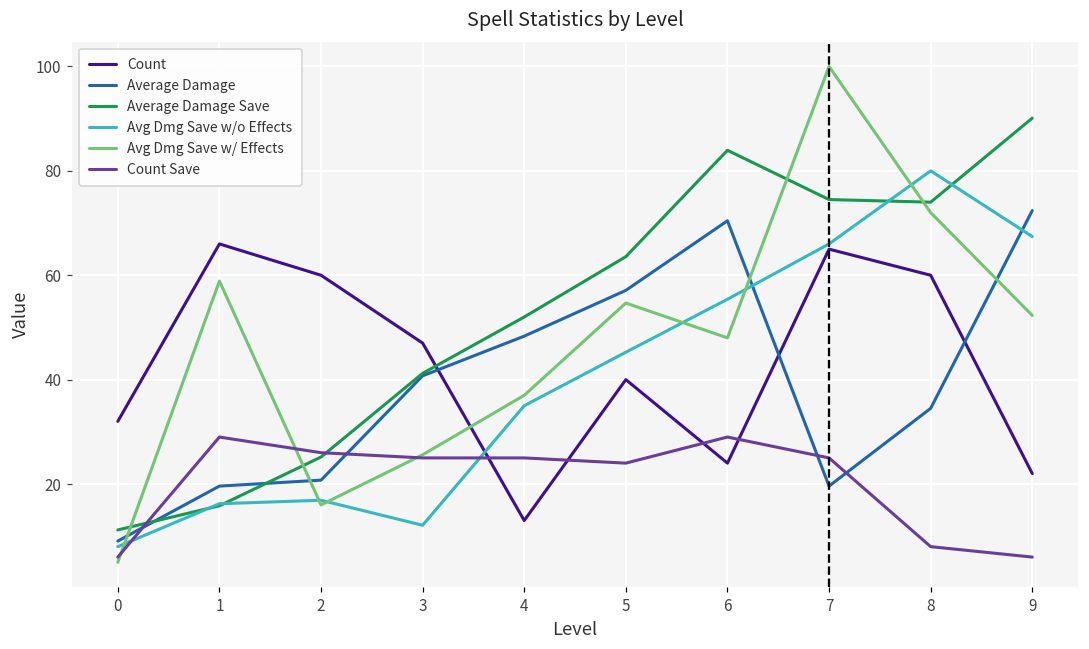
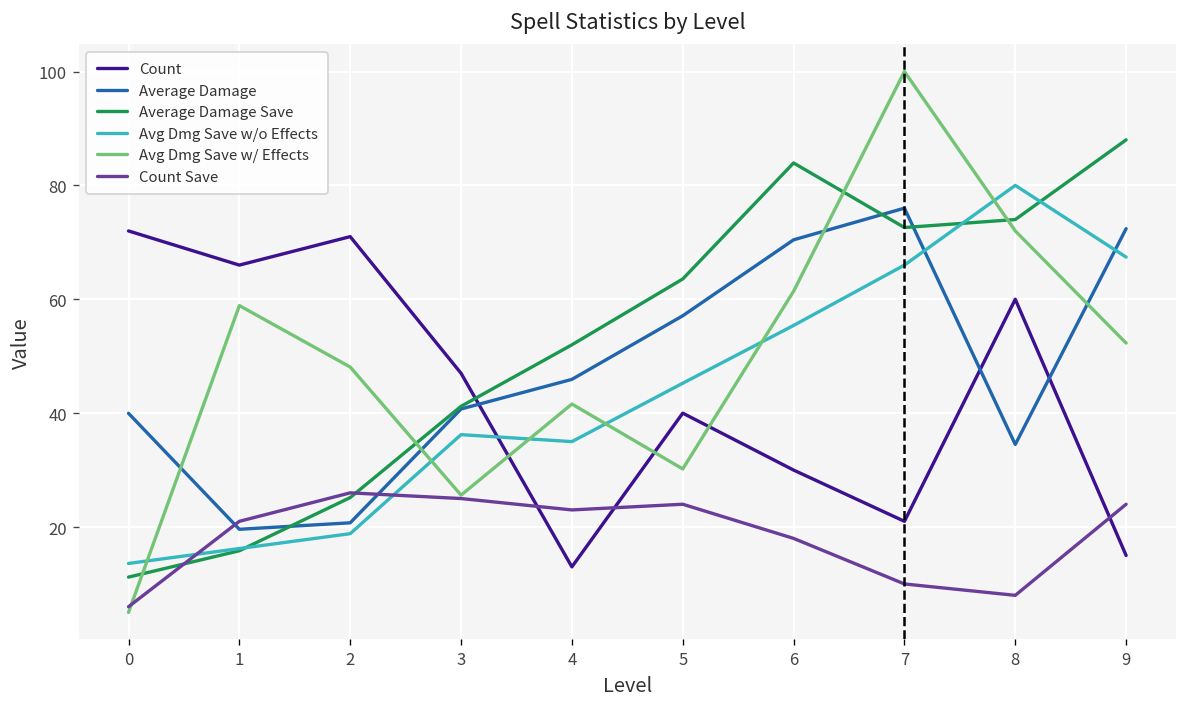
Count, 0: 32 -> 72
Average Damage, 0: 9 -> 40
Avg Dmg Save w/o Effects, 0: 8 -> 14
Count Save, 1: 29 -> 21
Count, 2: 60 -> 71
Avg Dmg Save w/o Effects, 2: 17 -> 19
Avg Dmg Save w/ Effects, 2: 16 -> 48
Avg Dmg Save w/o Effects, 3: 12 -> 36
Average Damage, 4: 48 -> 46
Avg Dmg Save w/ Effects, 4: 37 -> 42
Count Save, 4: 25 -> 23
Avg Dmg Save w/ Effects, 5: 55 -> 30
Count, 6: 24 -> 30
Avg Dmg Save w/ Effects, 6: 48 -> 61
Count Save, 6: 29 -> 18
Count, 7: 65 -> 21
Average Damage, 7: 20 -> 76
Average Damage Save, 7: 75 -> 73
Count Save, 7: 25 -> 10
Count, 9: 22 -> 15
Average Damage Save, 9: 90 -> 88
Count Save, 9: 6 -> 24
